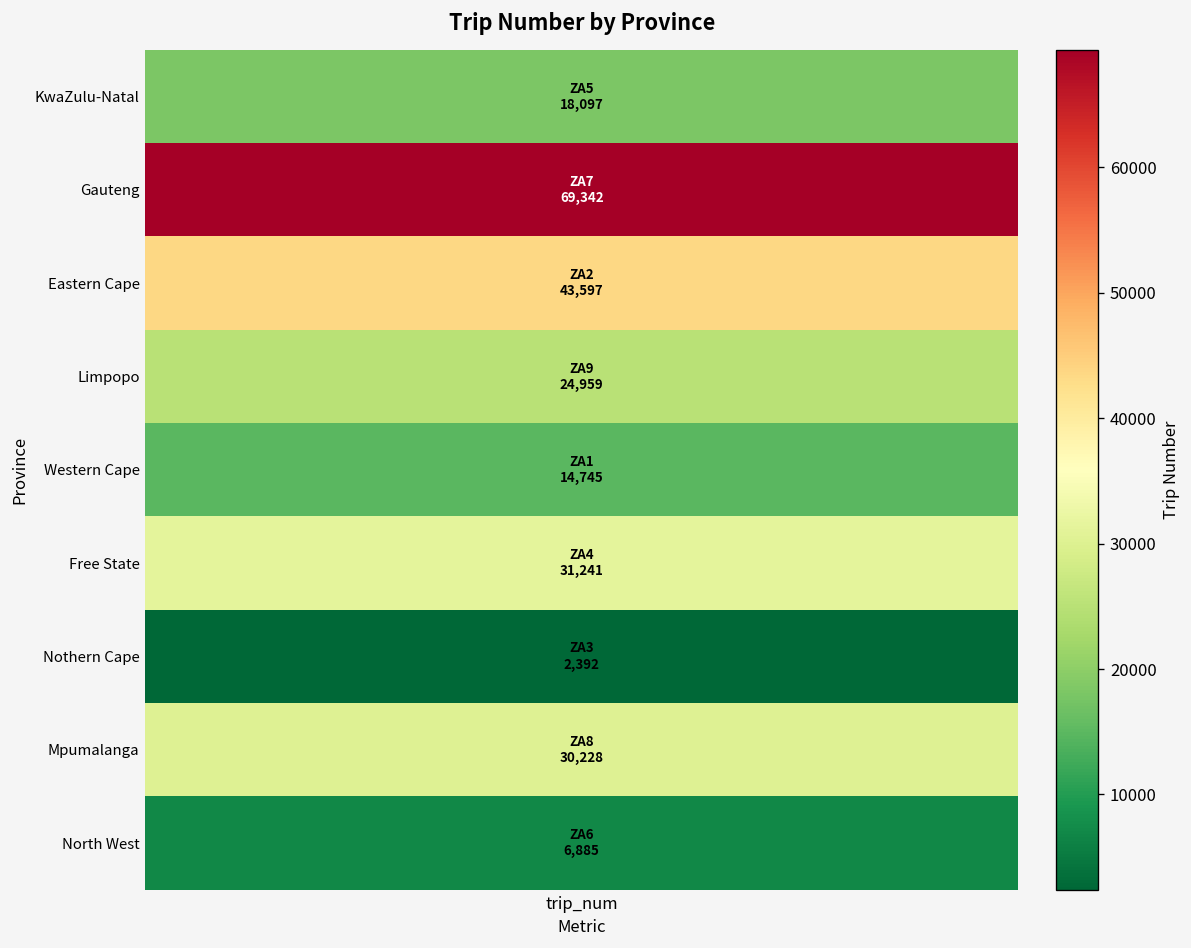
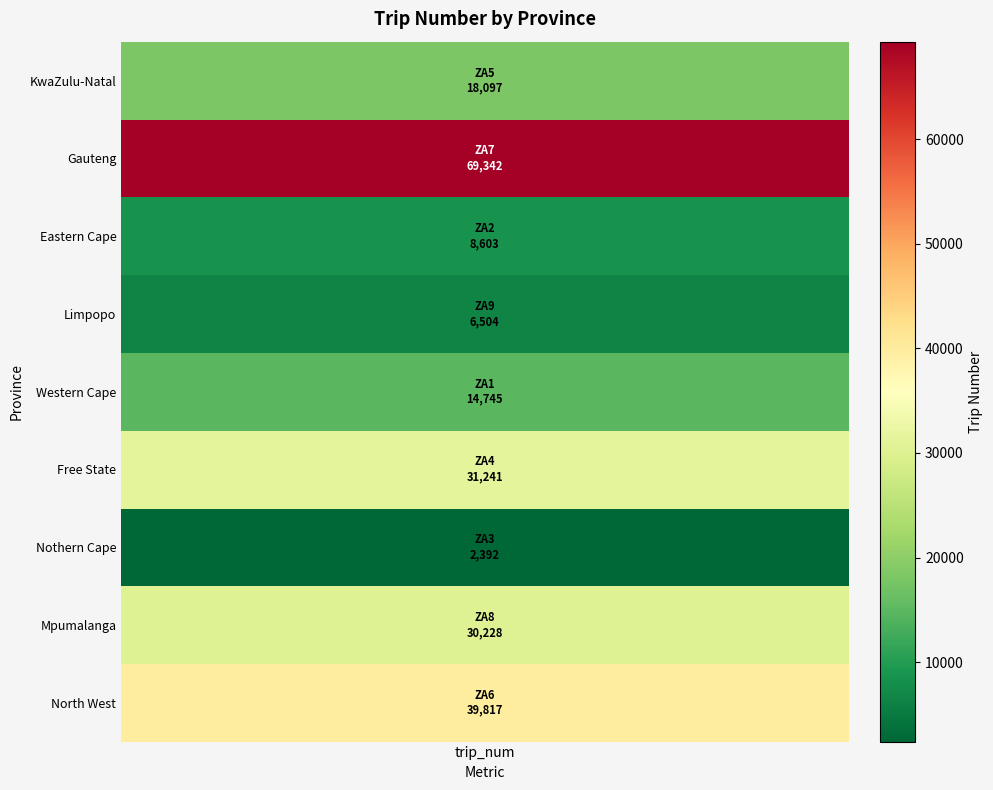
Eastern Cape, trip_num: 43,597 -> 8,603
Limpopo, trip_num: 24,959 -> 6,504
North West, trip_num: 6,885 -> 39,817
